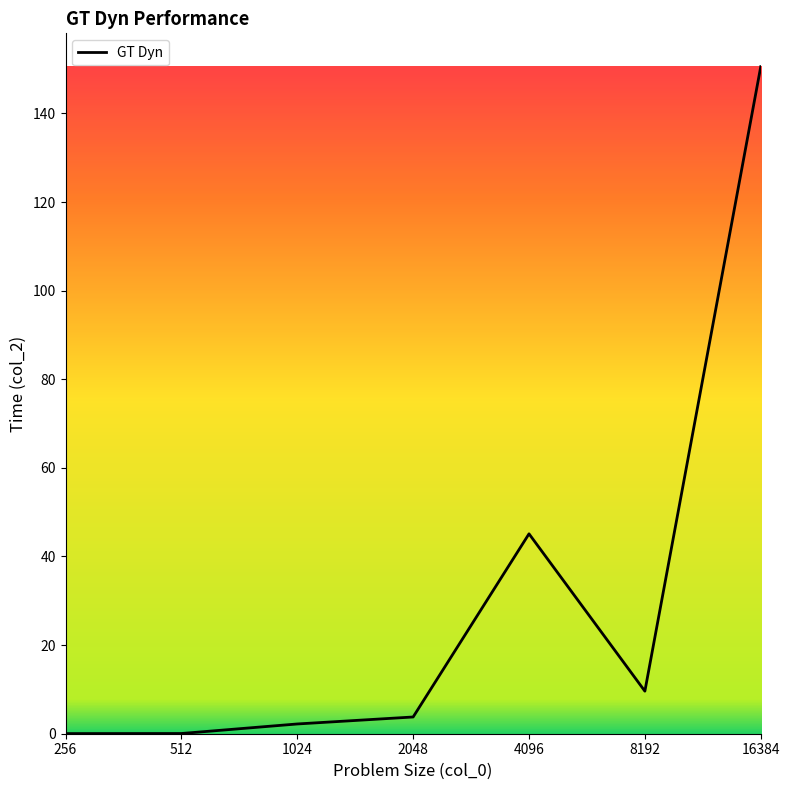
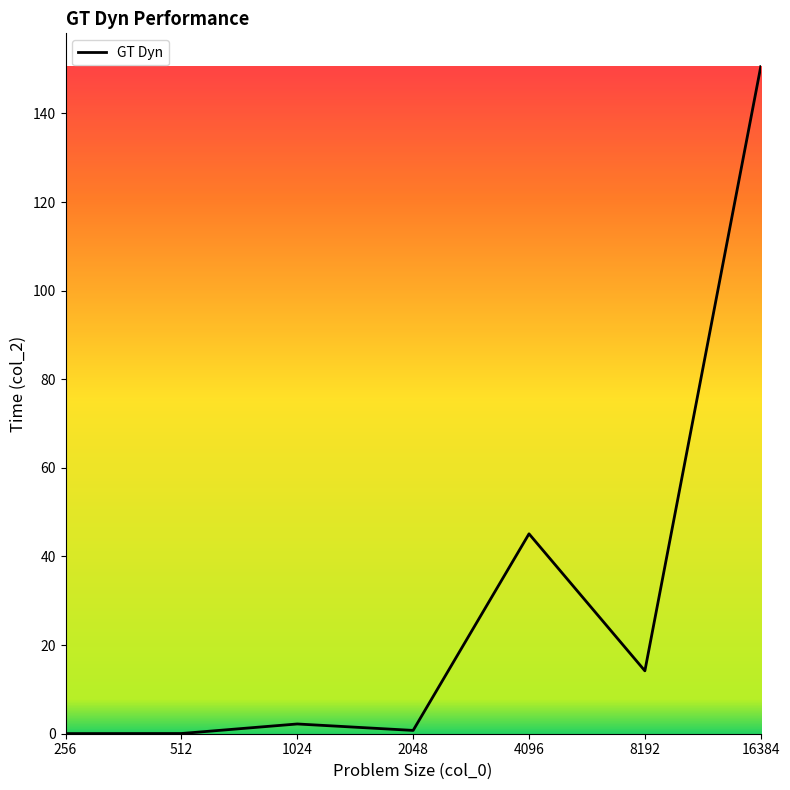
2048: 4 -> 1
8192: 10 -> 14
